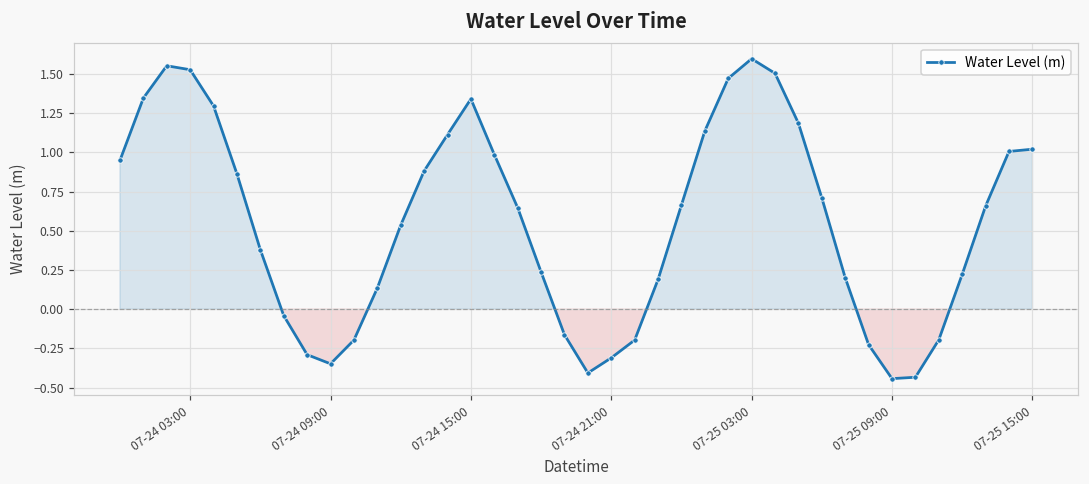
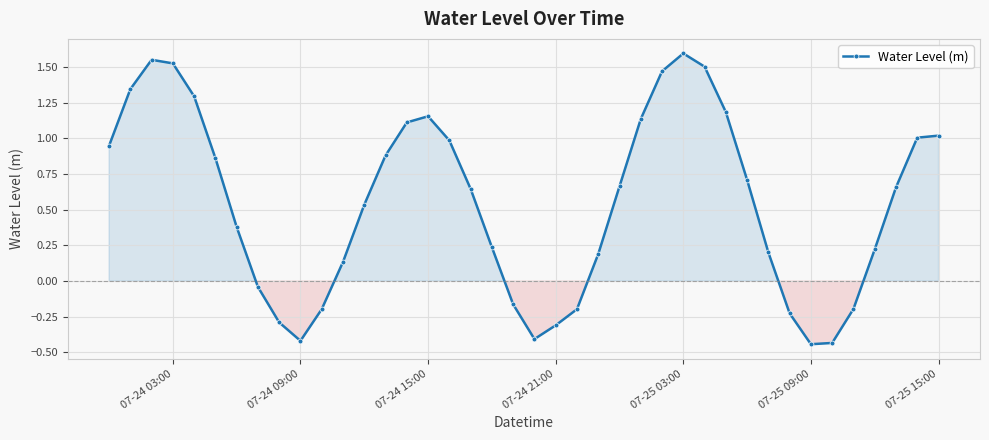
07-24 09:00: -0.35 -> -0.42
07-24 15:00: 1.34 -> 1.16
